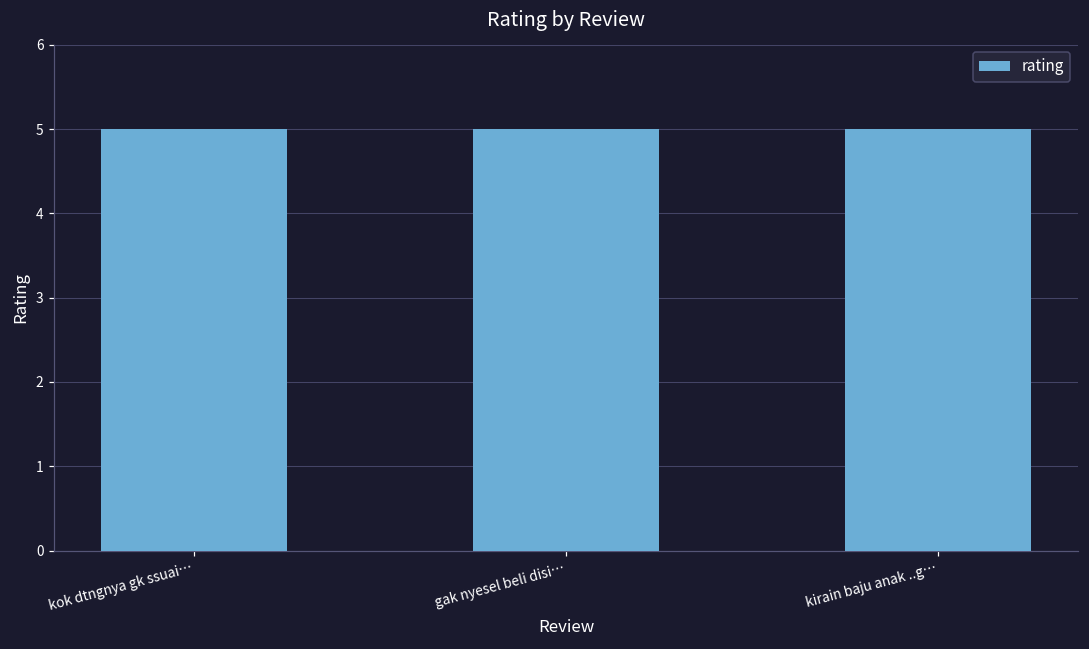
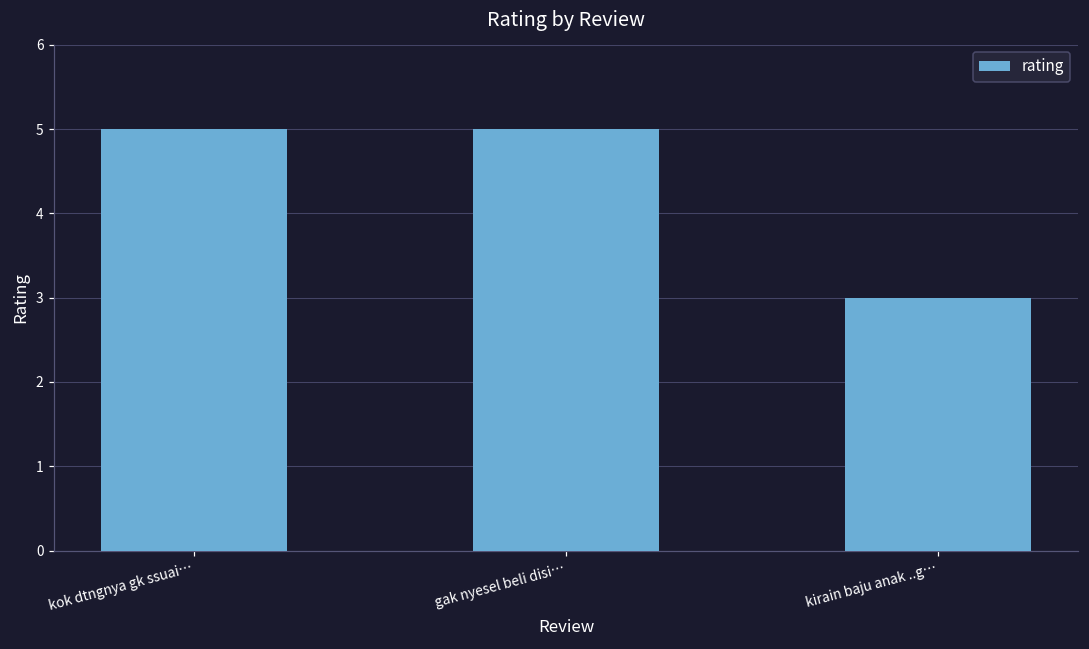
kirain baju anak ..g…: 5 -> 3
